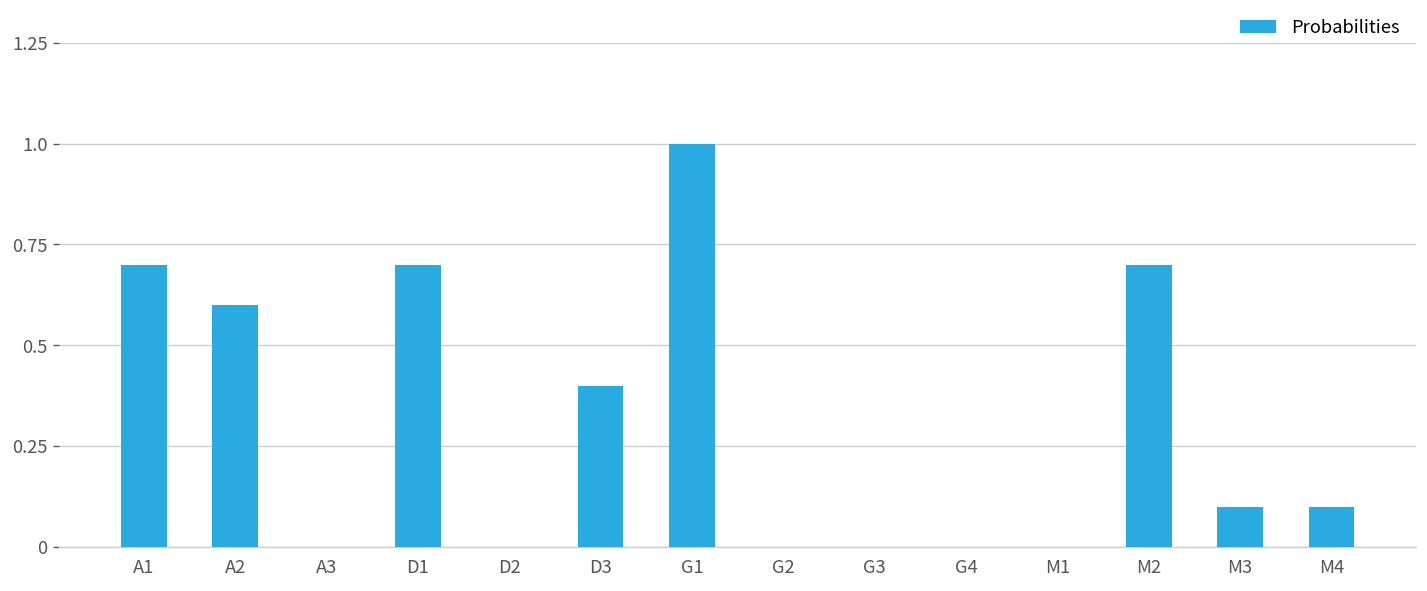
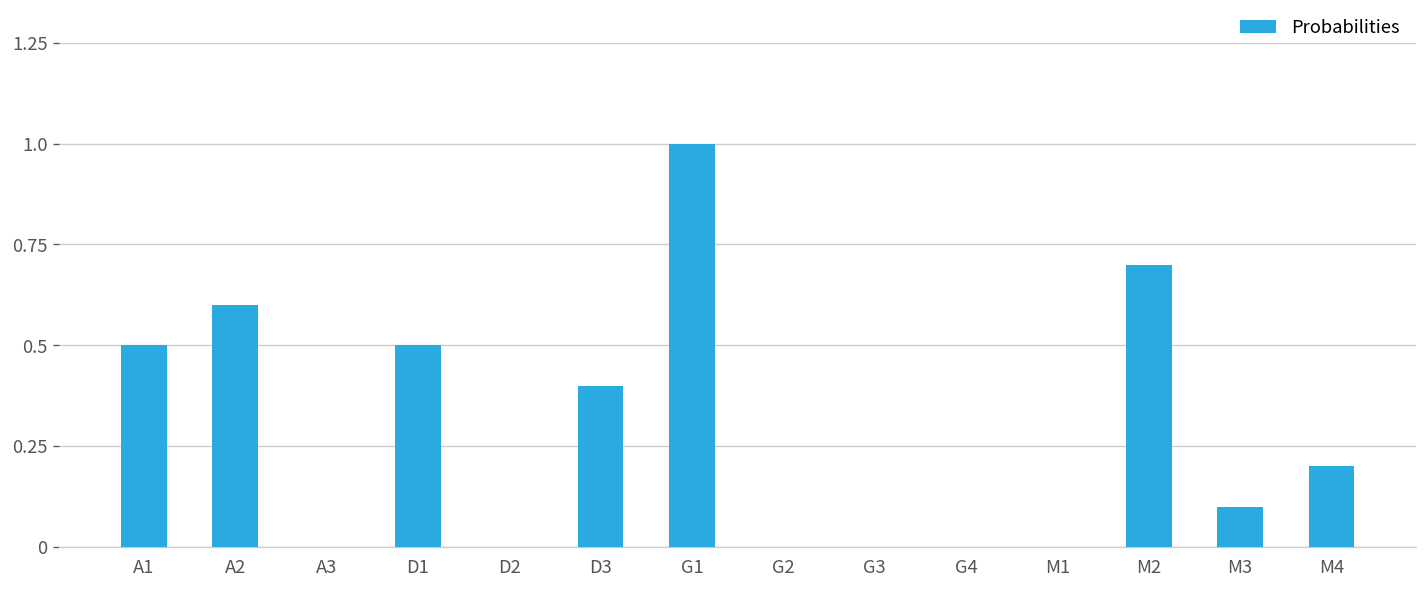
A1: 0.7 -> 0.5
D1: 0.7 -> 0.5
M4: 0.1 -> 0.2
